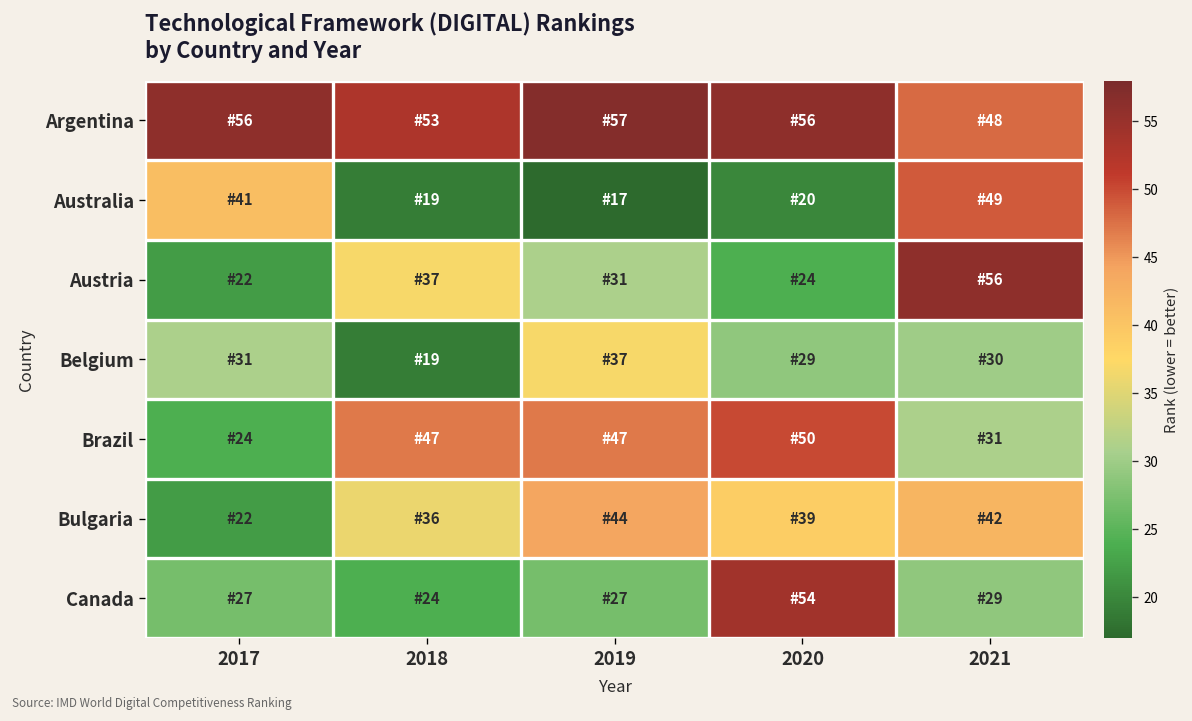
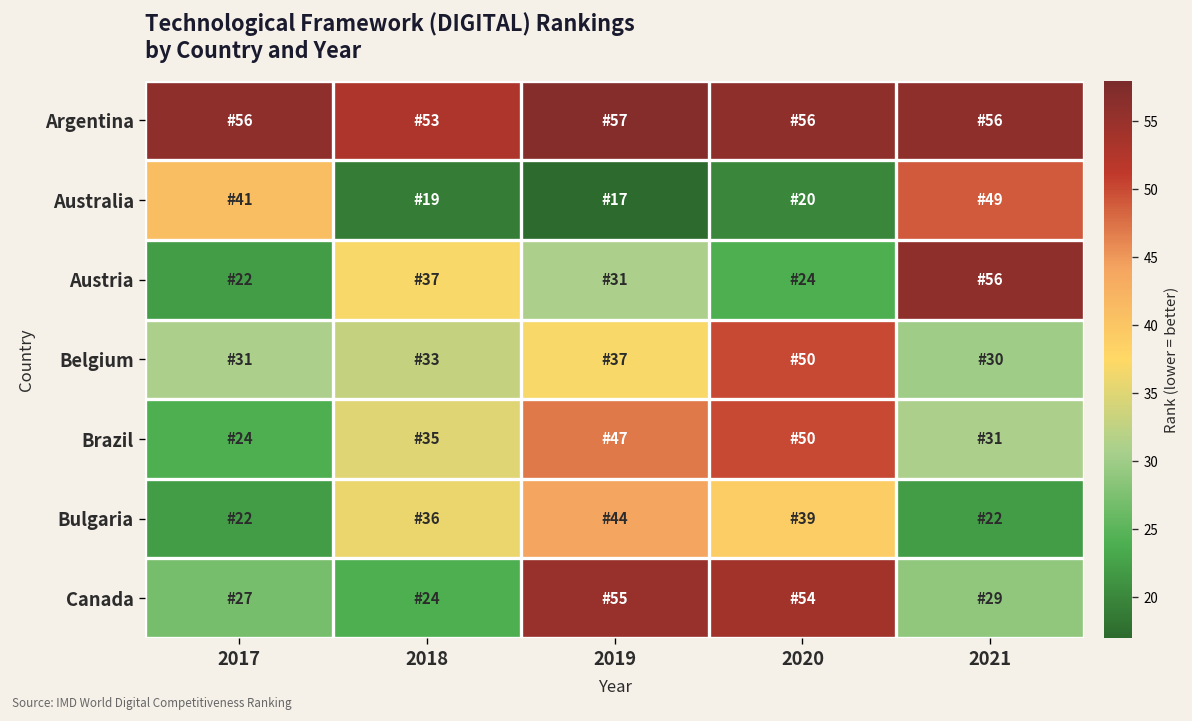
Argentina, 2021: 48 -> 56
Belgium, 2018: 19 -> 33
Belgium, 2020: 29 -> 50
Brazil, 2018: 47 -> 35
Bulgaria, 2021: 42 -> 22
Canada, 2019: 27 -> 55
